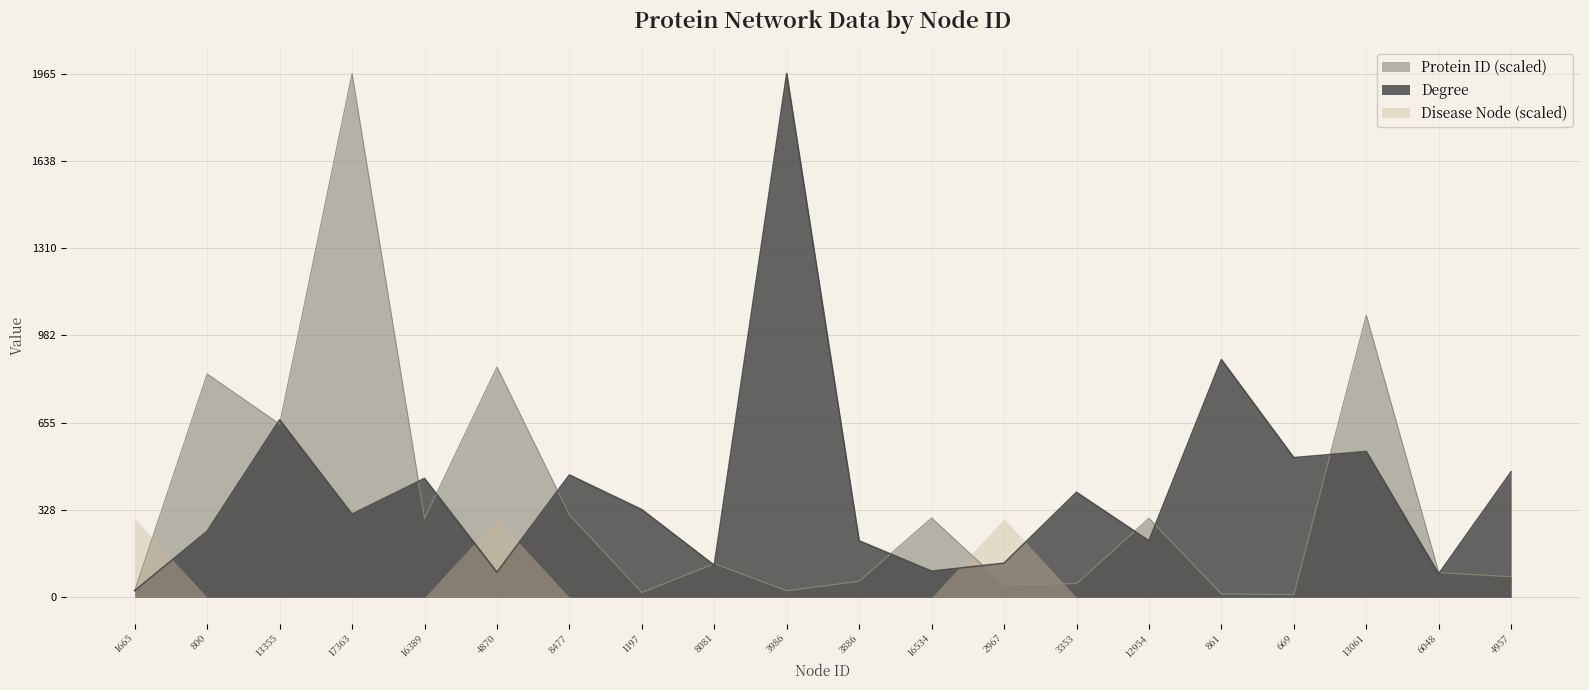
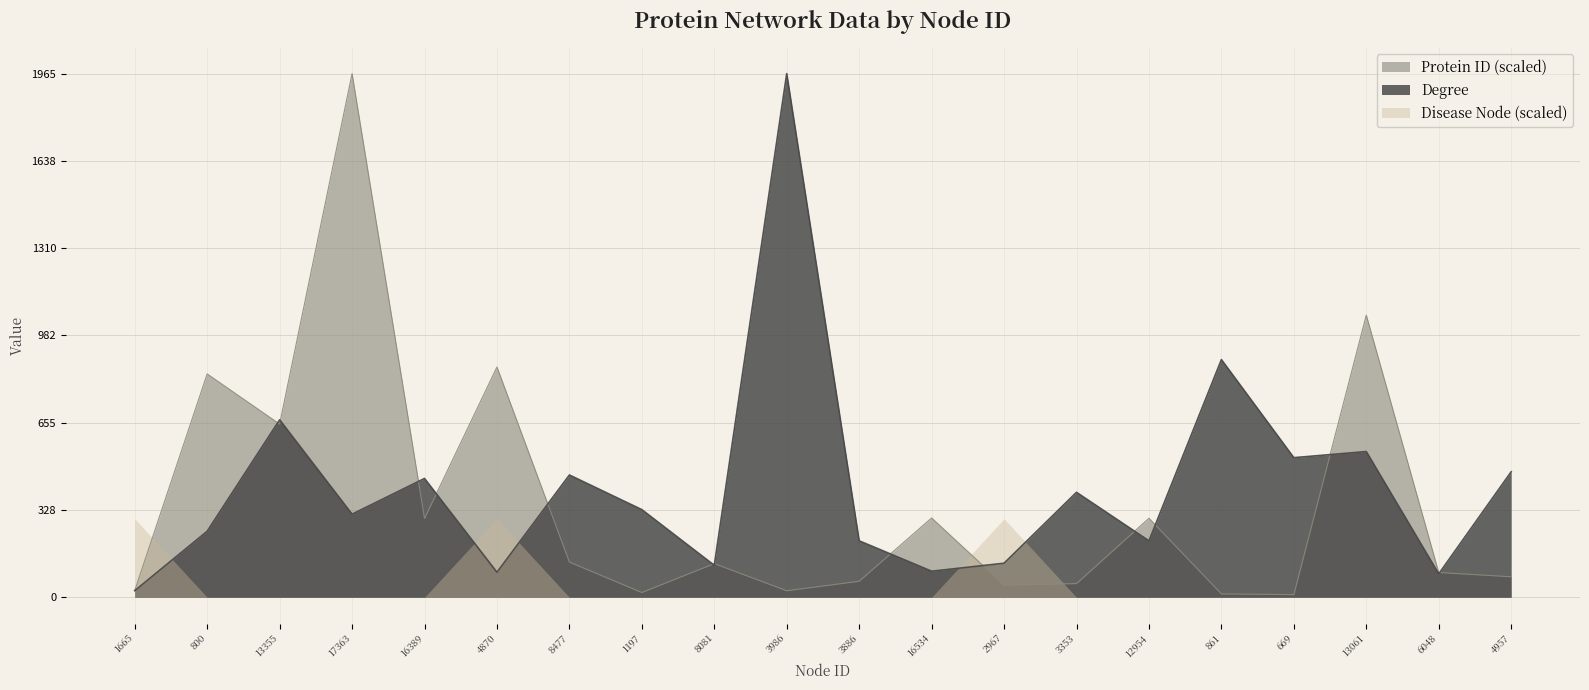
Protein ID (scaled), 8477: 310 -> 130
